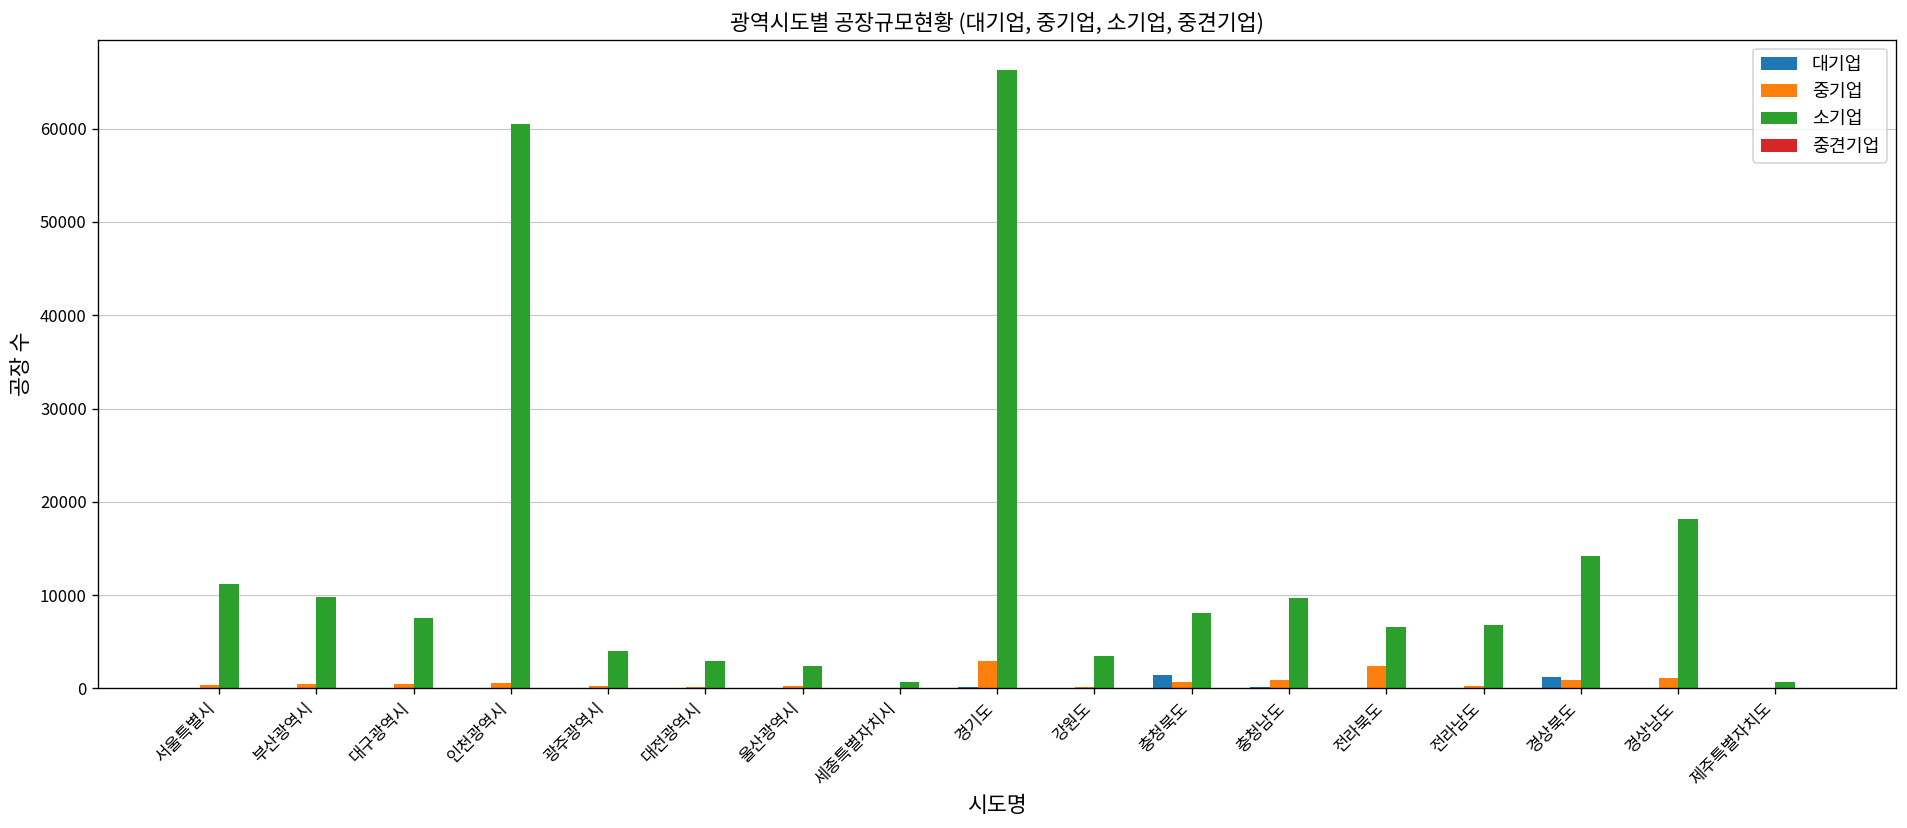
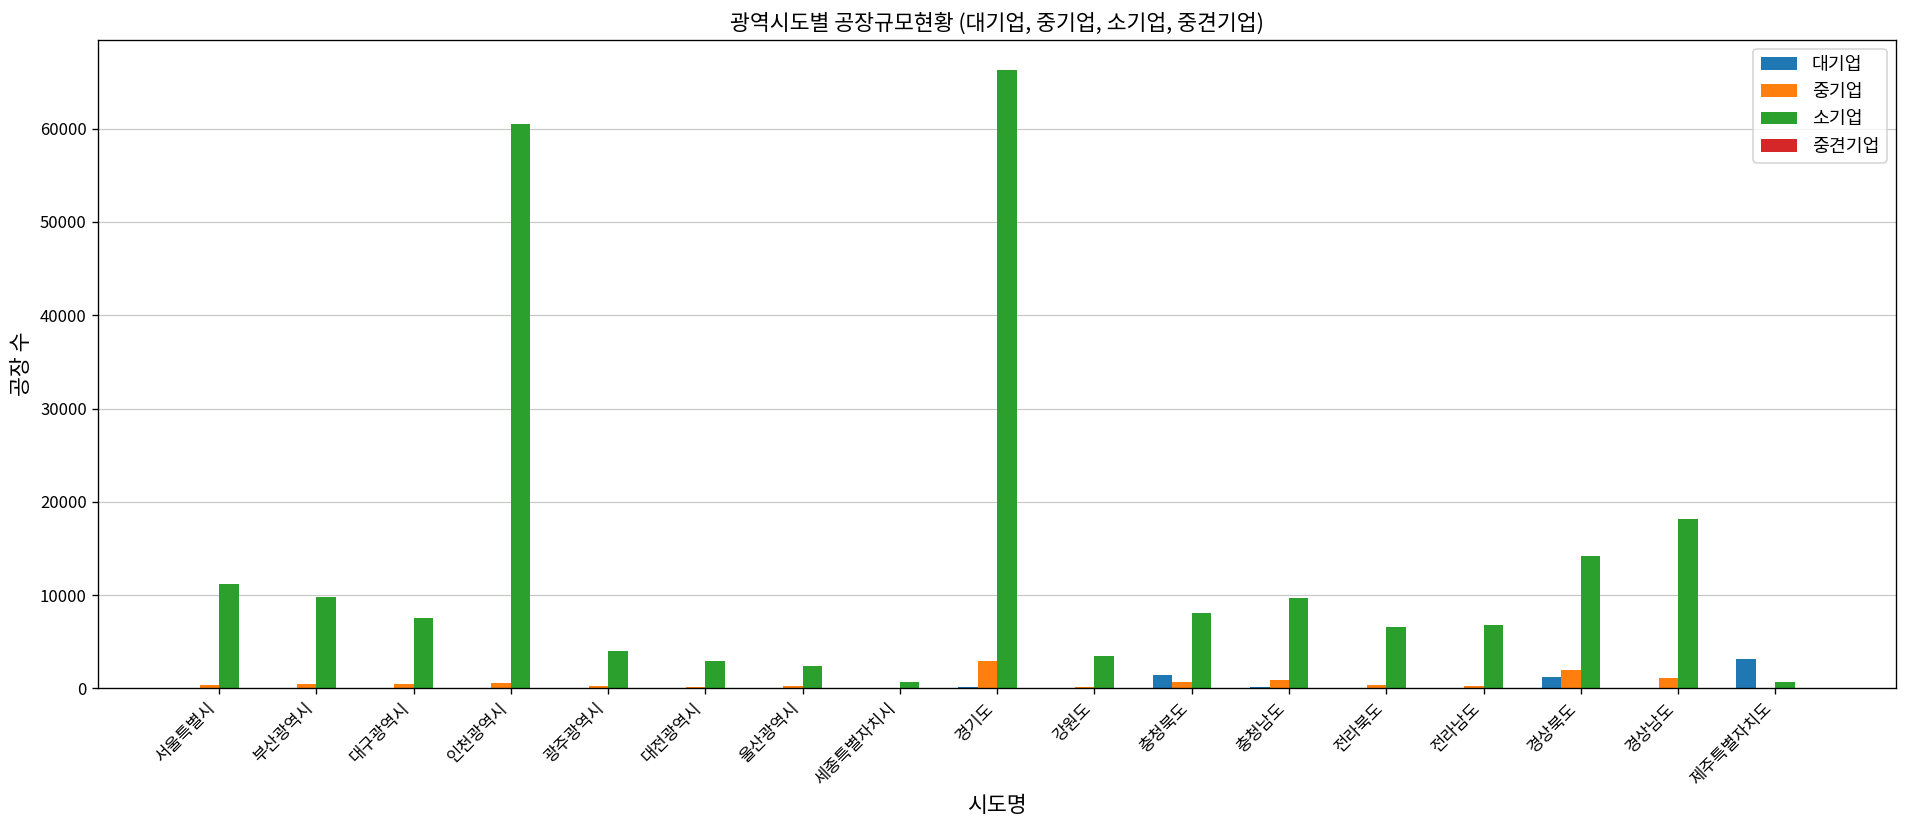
중기업, 전라북도: 2000 -> 0
중기업, 경상북도: 1000 -> 2000
대기업, 제주특별자치도: 0 -> 3000
